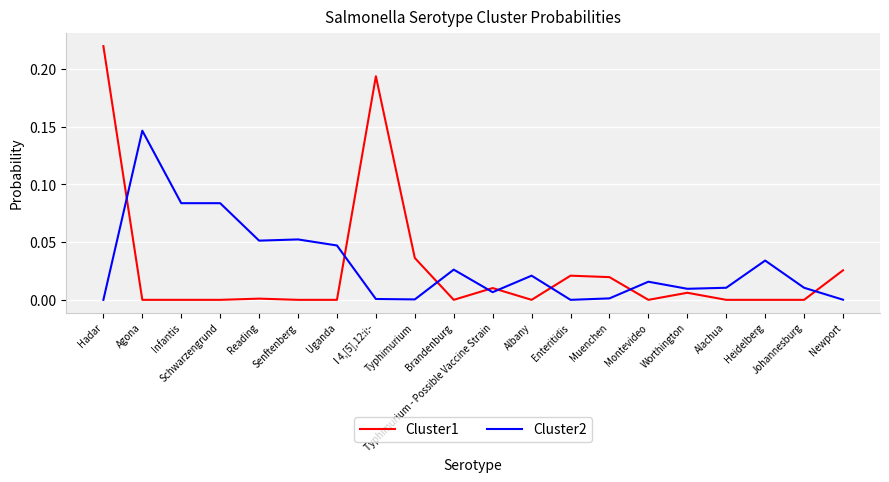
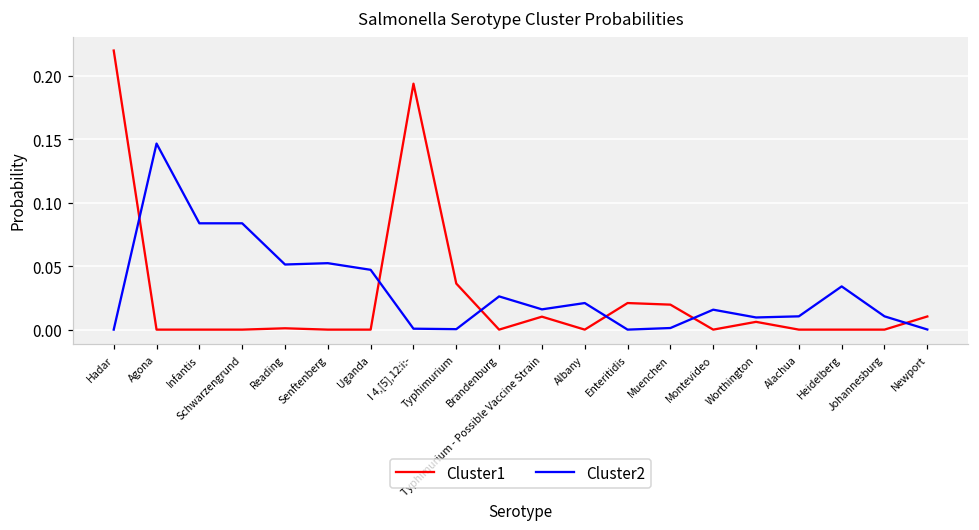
Cluster2, Typhimurium - Possible Vaccine Strain: 0.007 -> 0.016
Cluster1, Newport: 0.026 -> 0.010
